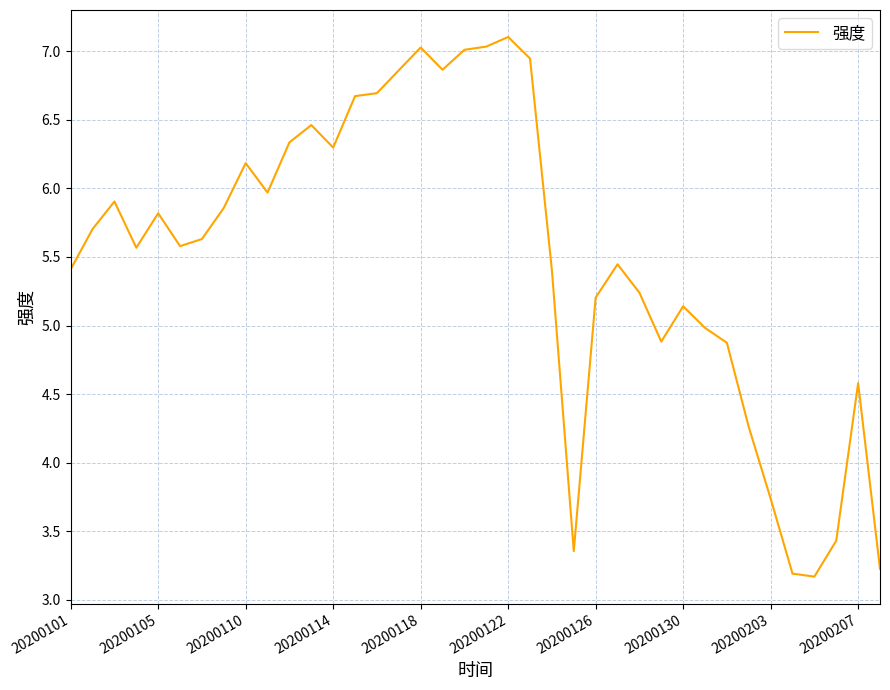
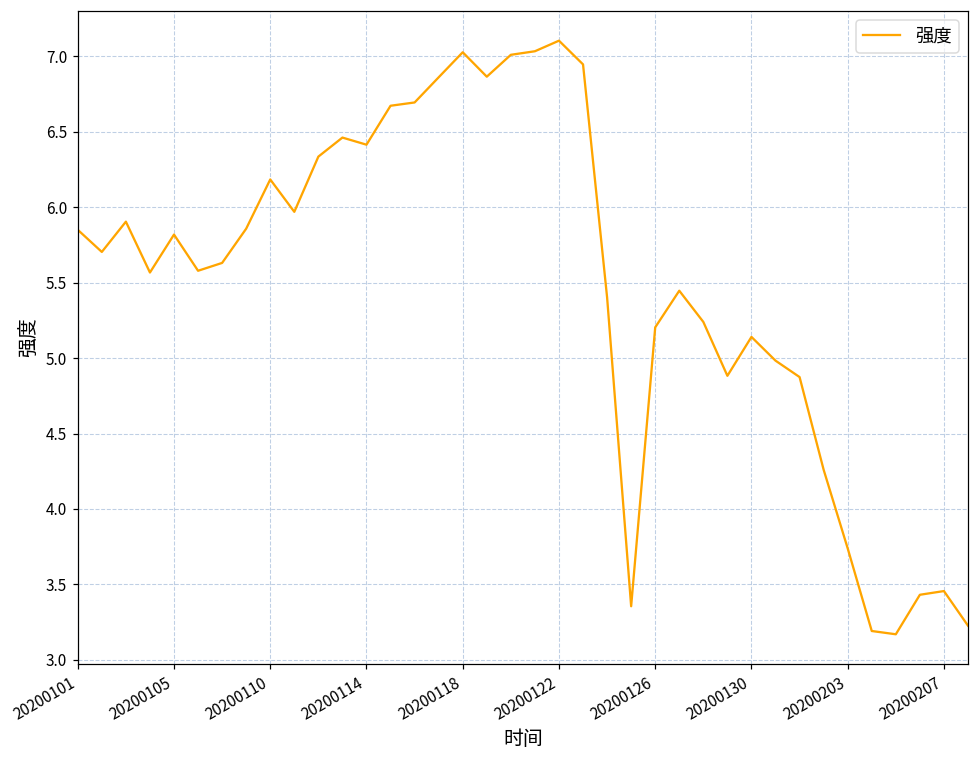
20200101: 5.41 -> 5.85
20200114: 6.30 -> 6.41
20200207: 4.58 -> 3.46
